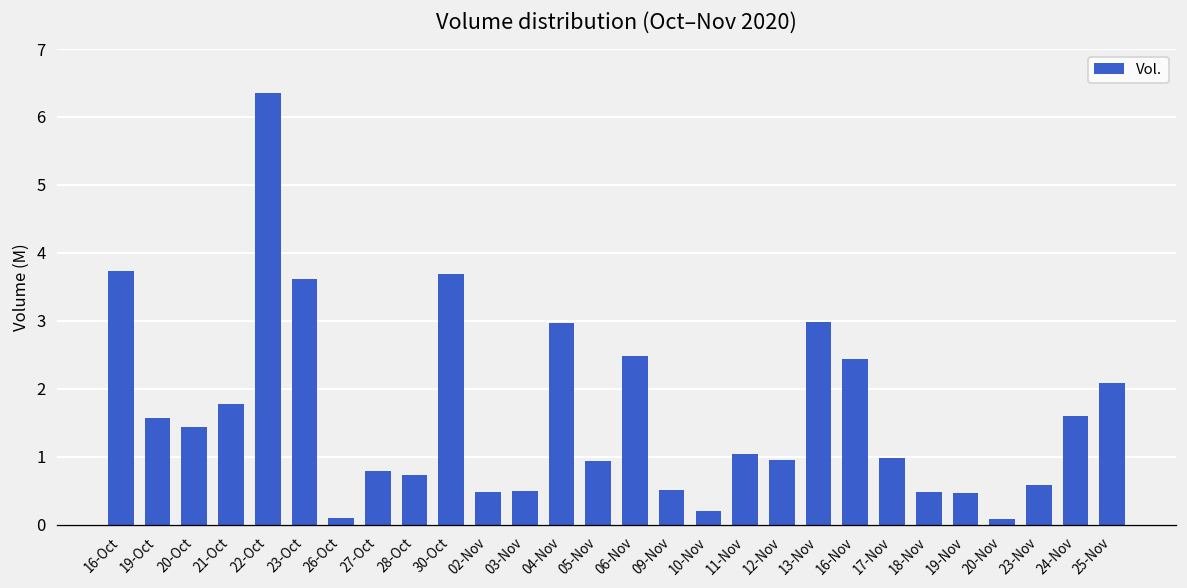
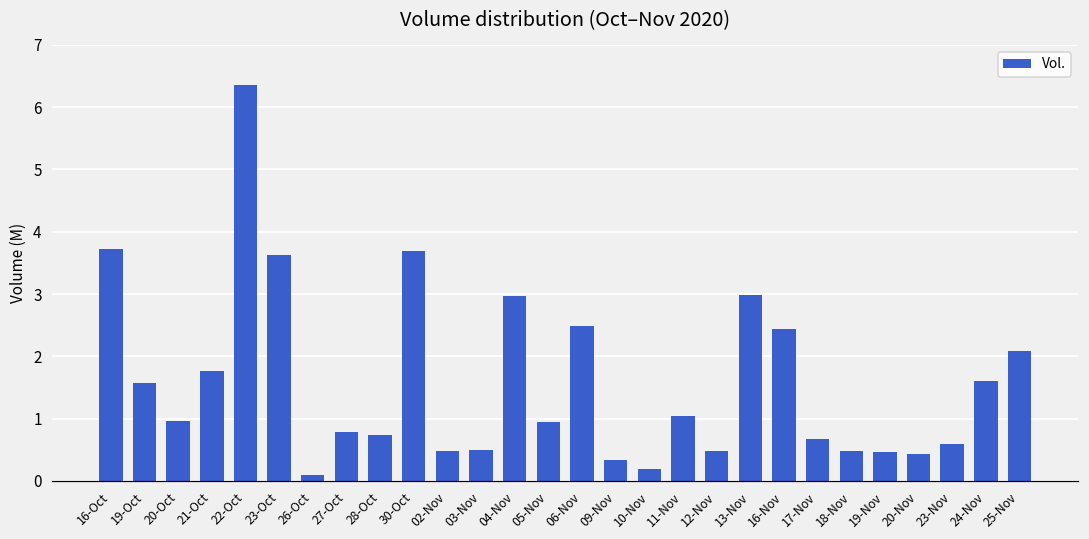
20-Oct: 1.4 -> 1.0
09-Nov: 0.5 -> 0.3
12-Nov: 0.9 -> 0.5
17-Nov: 1.0 -> 0.7
20-Nov: 0.1 -> 0.4
